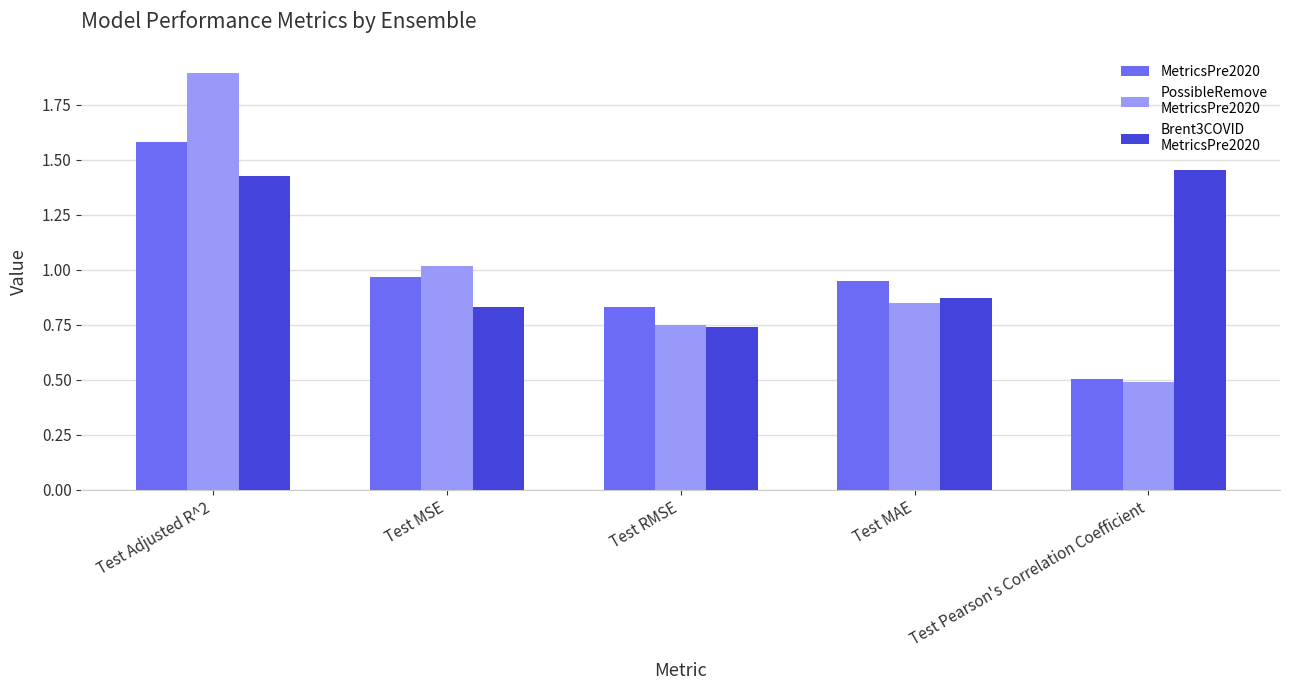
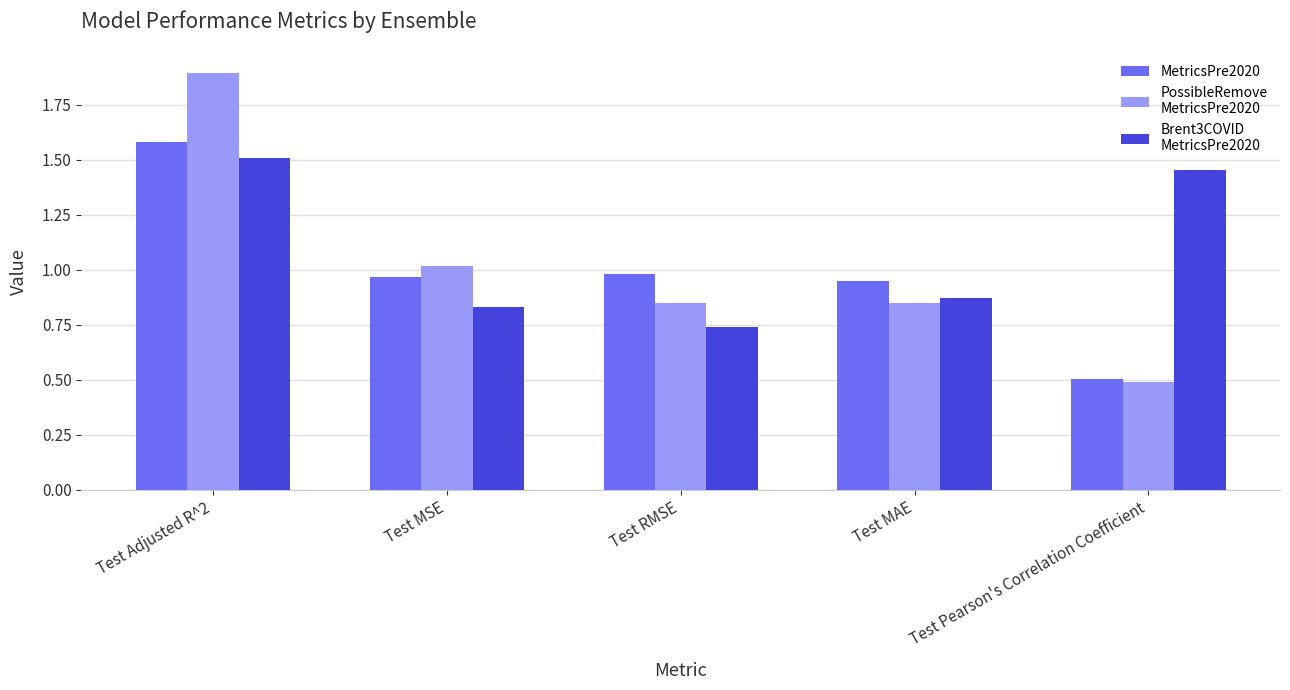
Brent3COVID MetricsPre2020, Test Adjusted R^2: 1.42 -> 1.51
MetricsPre2020, Test RMSE: 0.83 -> 0.98
PossibleRemove MetricsPre2020, Test RMSE: 0.75 -> 0.85
